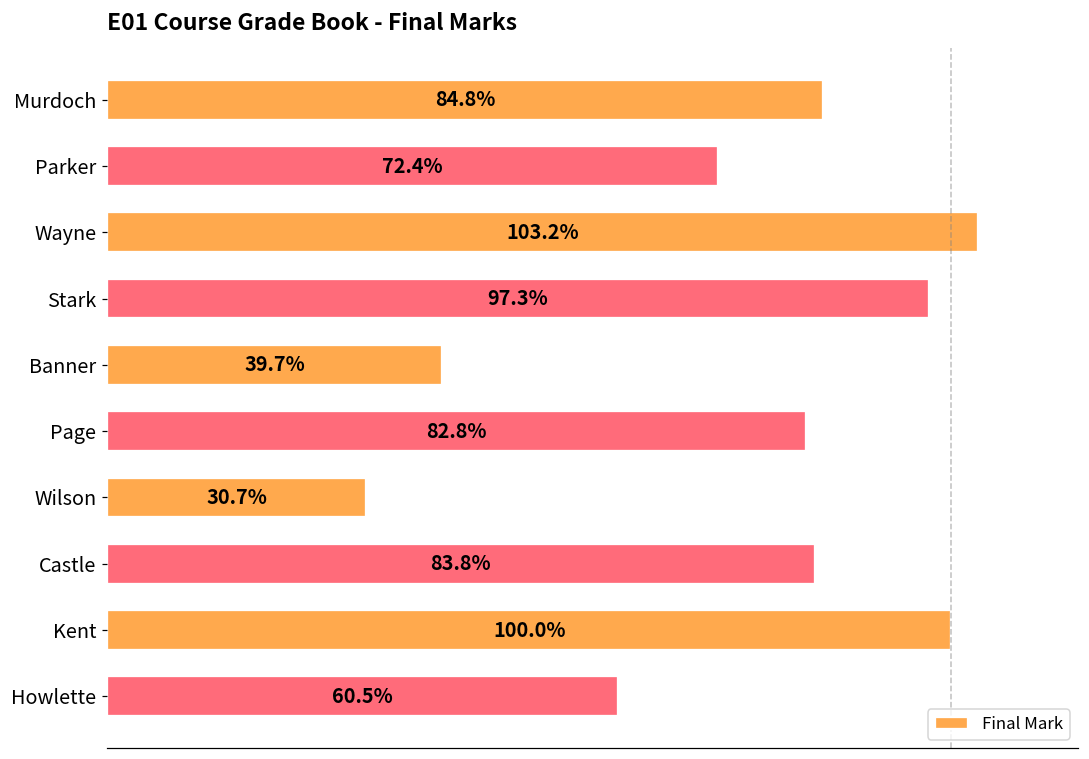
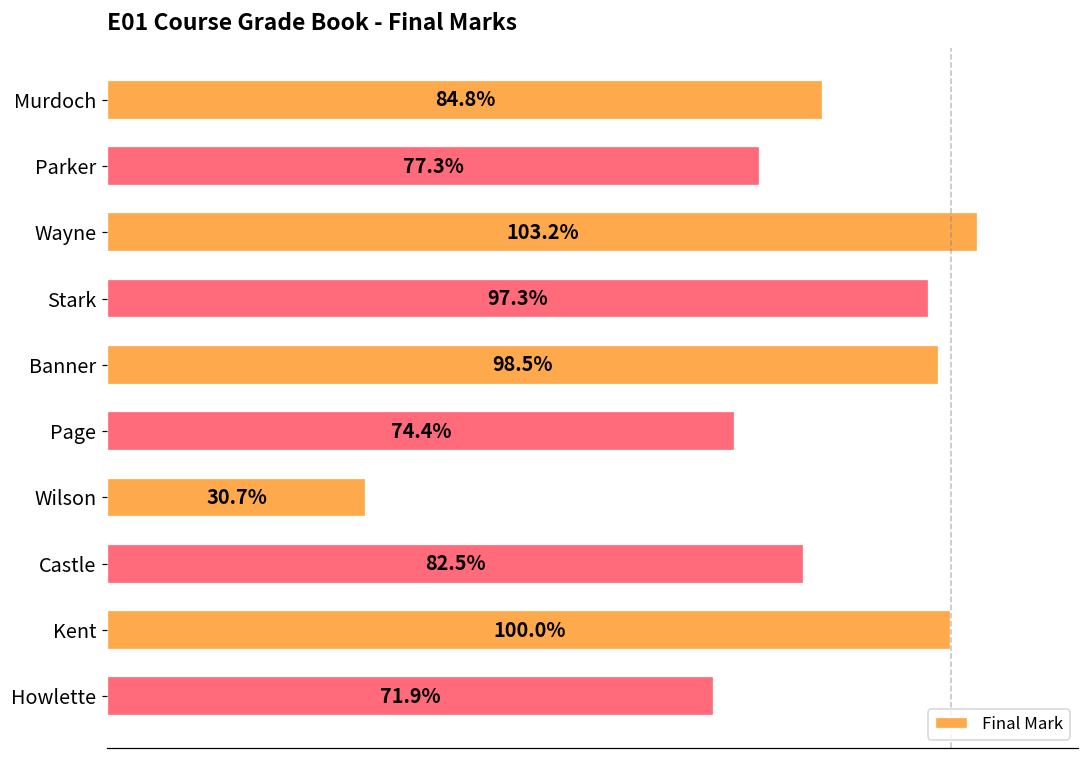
Parker: 72.4% -> 77.3%
Banner: 39.7% -> 98.5%
Page: 82.8% -> 74.4%
Castle: 83.8% -> 82.5%
Howlette: 60.5% -> 71.9%
